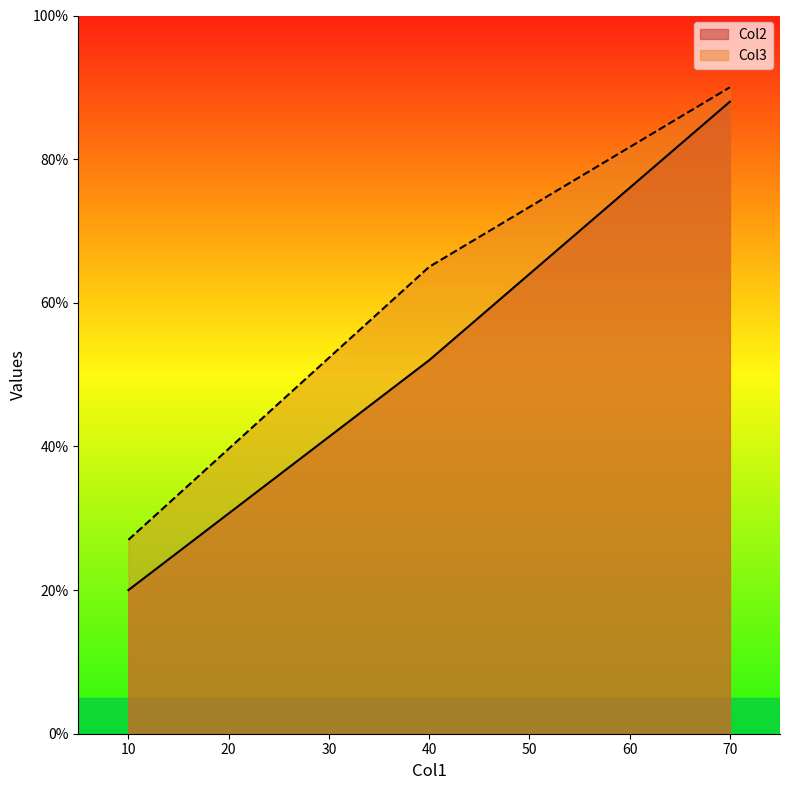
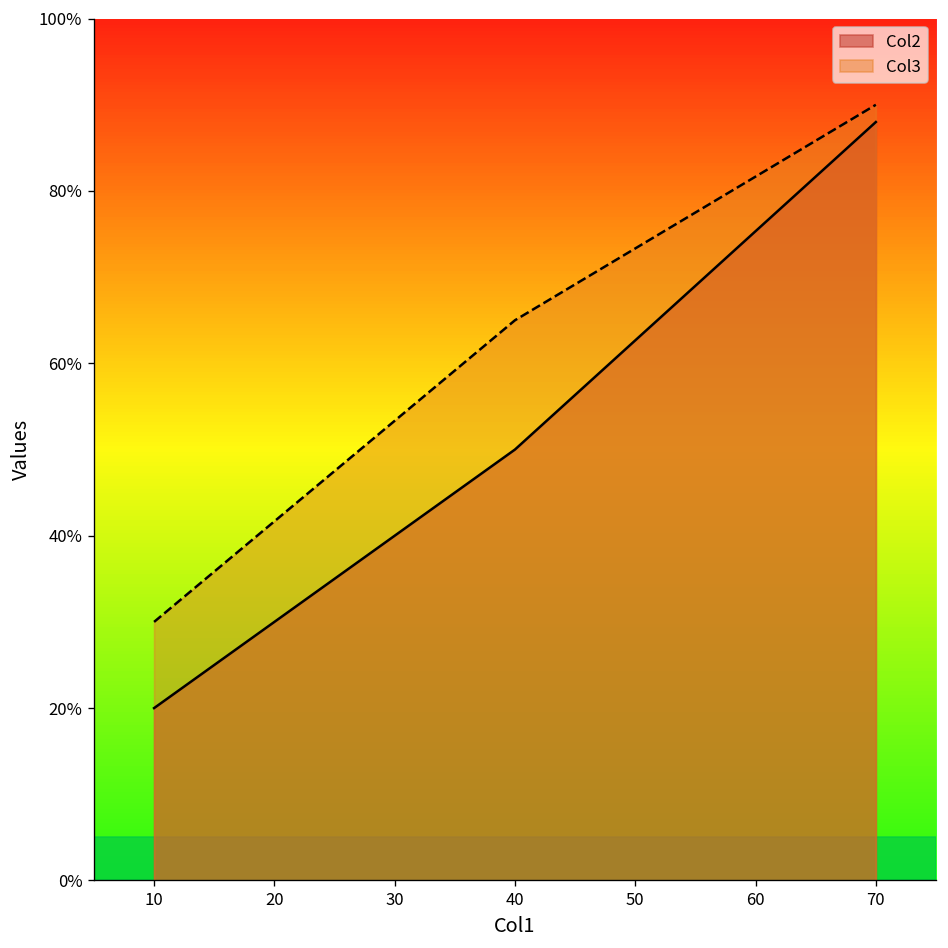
Col3, 10: 27% -> 30%
Col2, 40: 52% -> 50%
